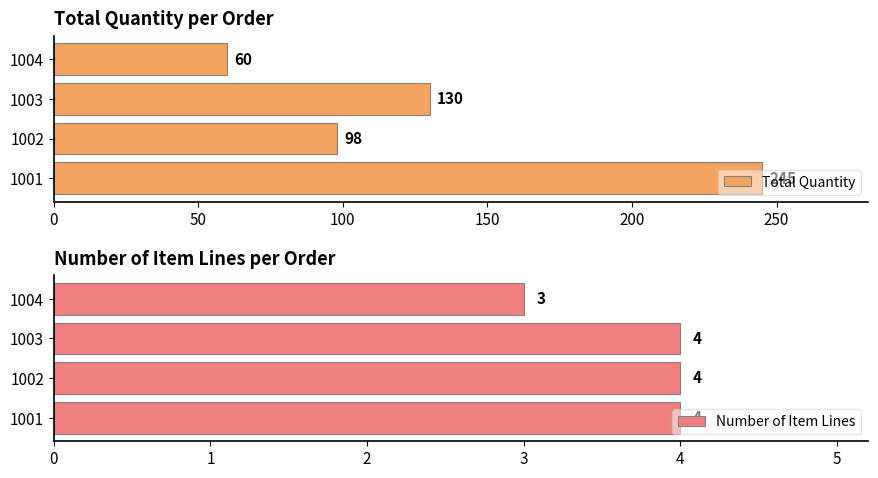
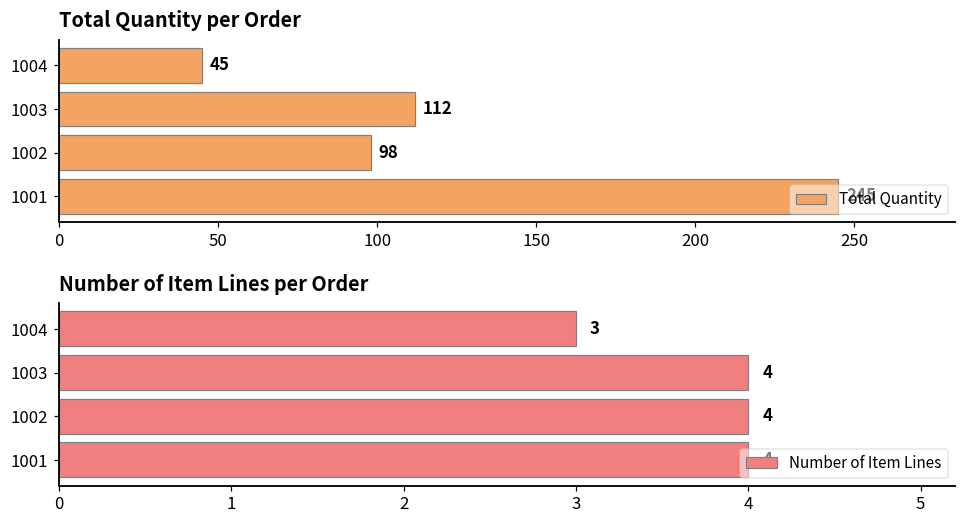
Total Quantity per Order, 1004: 60 -> 45
Total Quantity per Order, 1003: 130 -> 112
